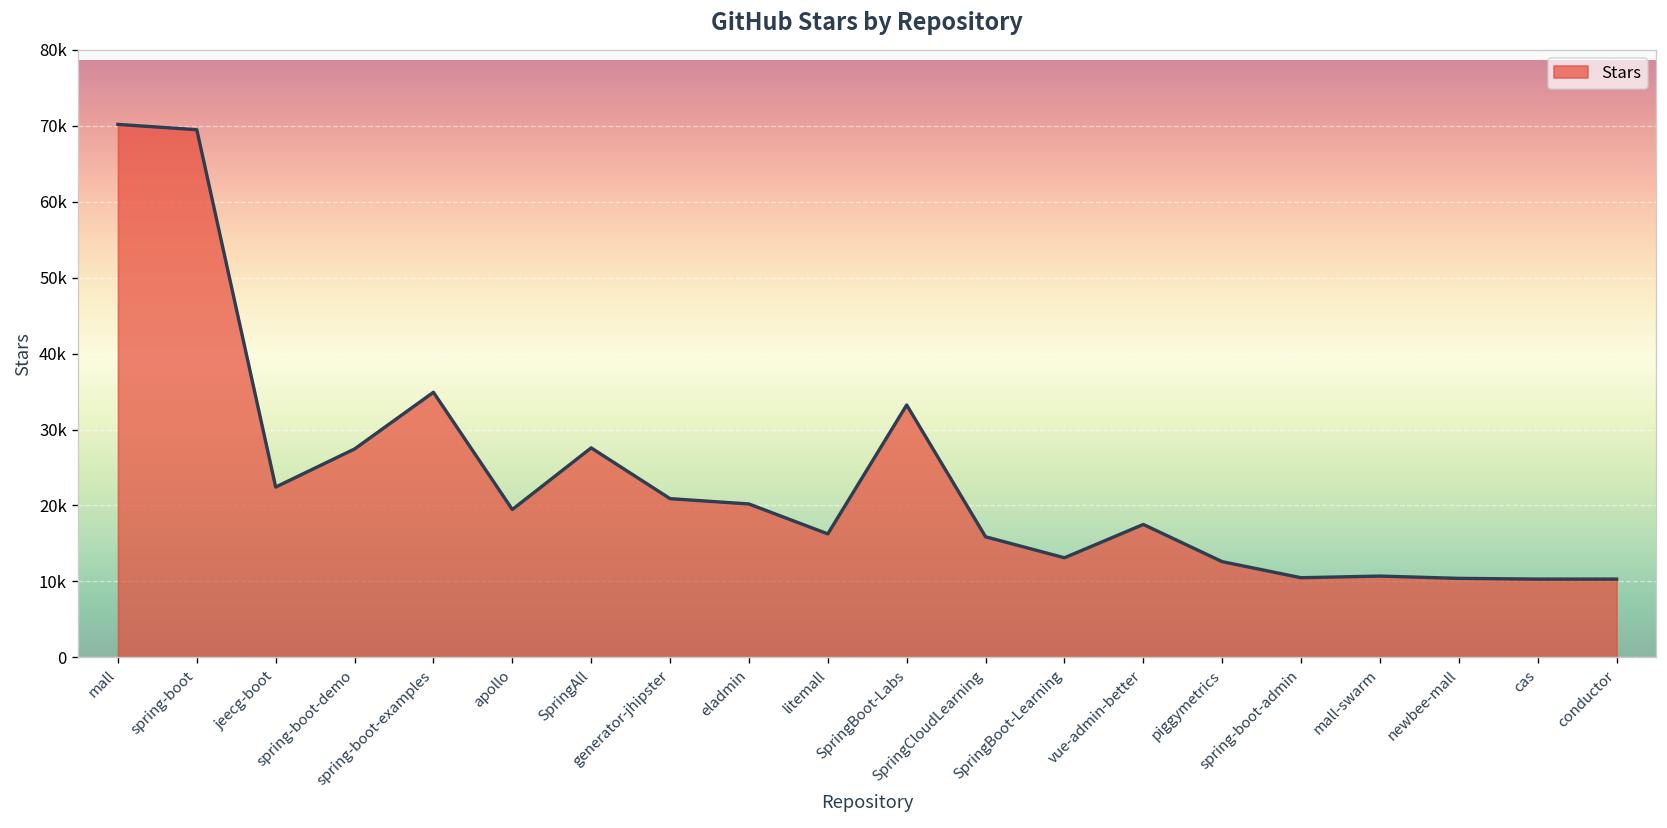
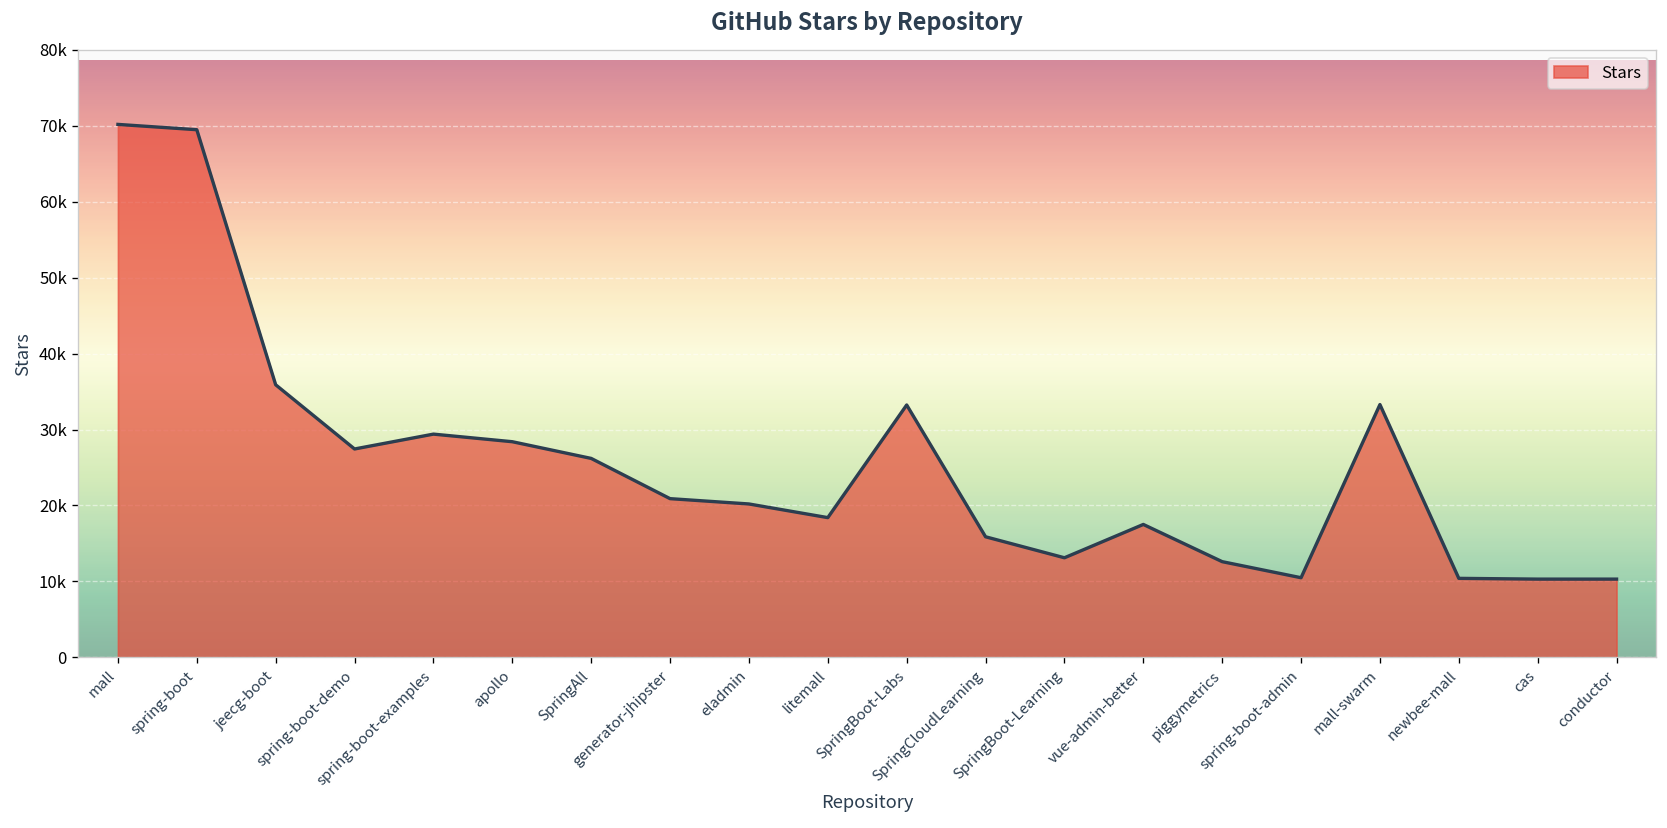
jeecg-boot: 22000 -> 36000
spring-boot-examples: 35000 -> 29000
apollo: 19000 -> 28000
SpringAll: 28000 -> 26000
litemall: 16000 -> 18000
mall-swarm: 11000 -> 33000
